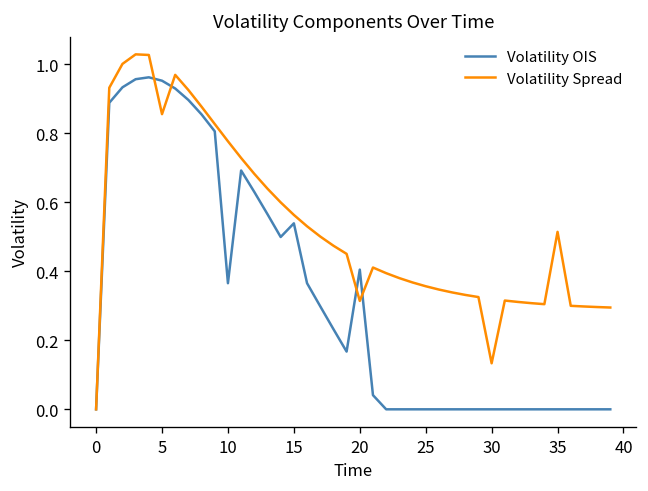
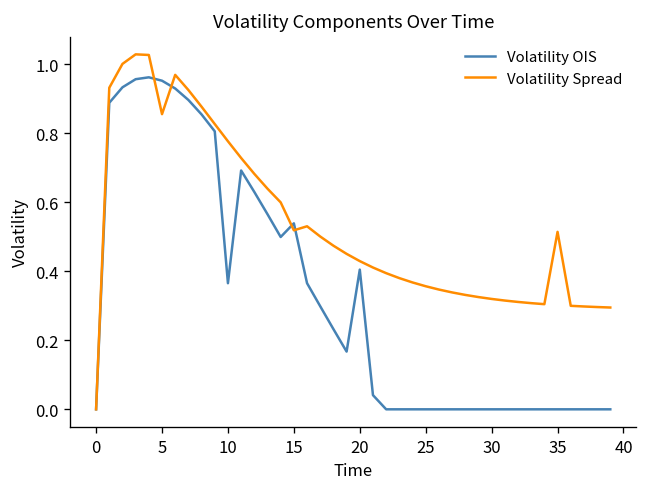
Volatility Spread, 15: 0.56 -> 0.52
Volatility Spread, 20: 0.31 -> 0.43
Volatility Spread, 30: 0.13 -> 0.32
